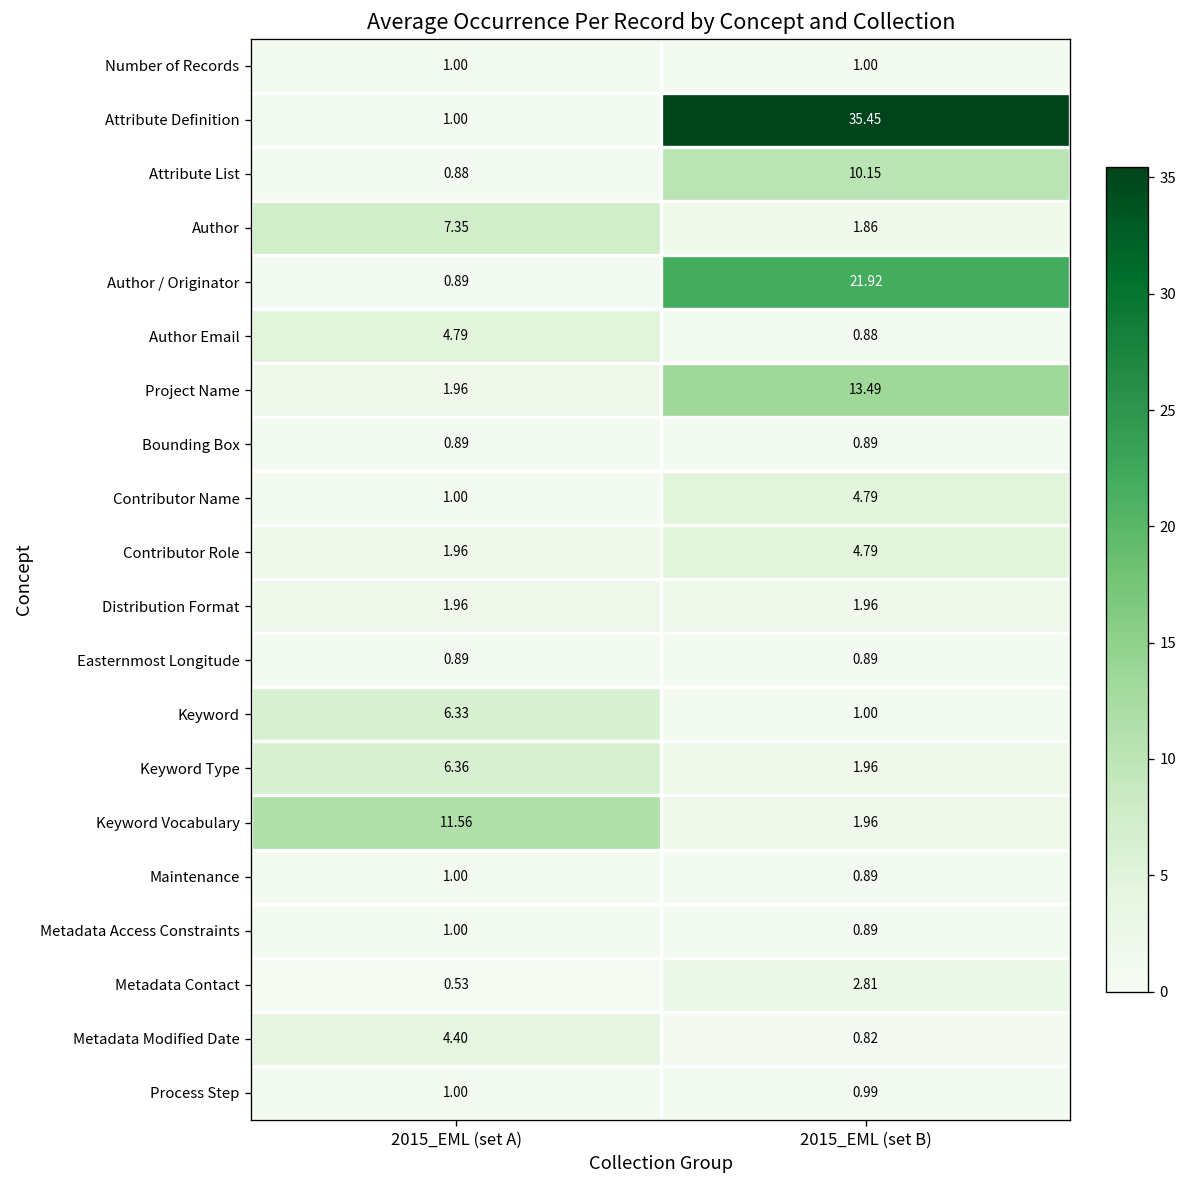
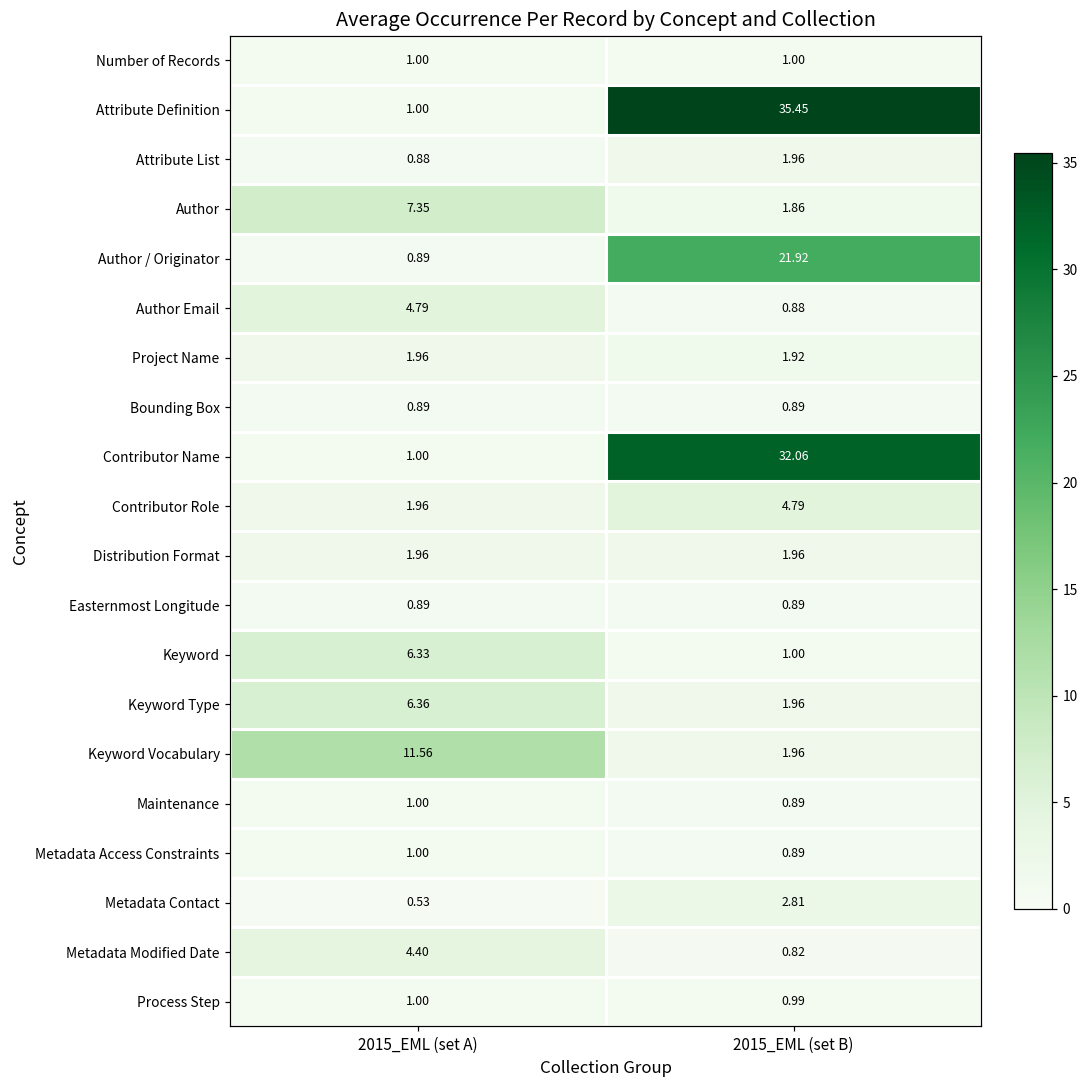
Attribute List, 2015_EML (set B): 10.15 -> 1.96
Project Name, 2015_EML (set B): 13.49 -> 1.92
Contributor Name, 2015_EML (set B): 4.79 -> 32.06
